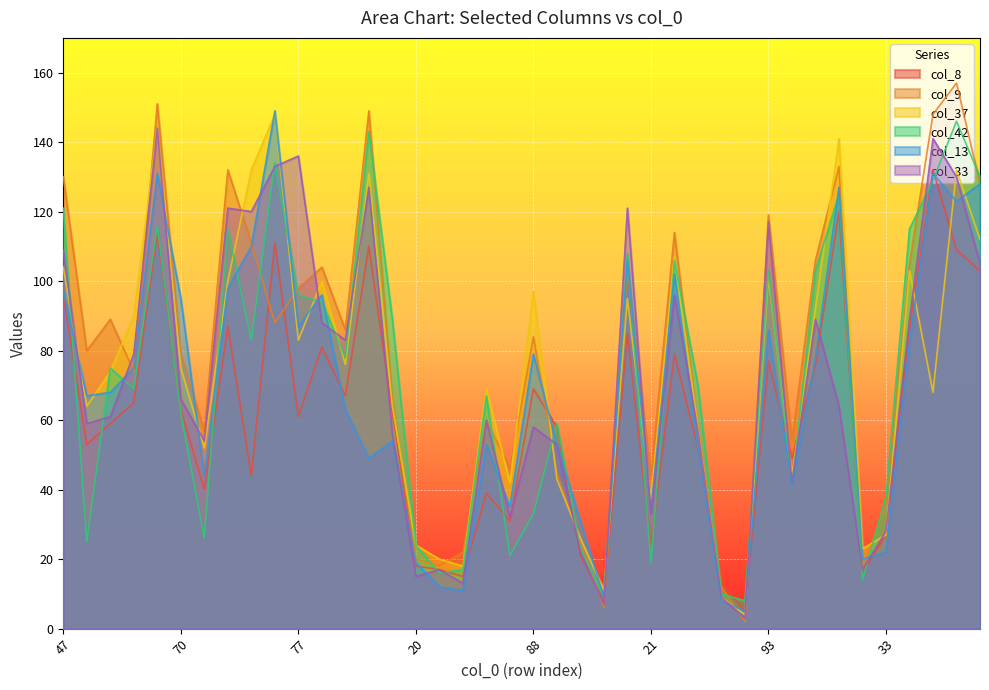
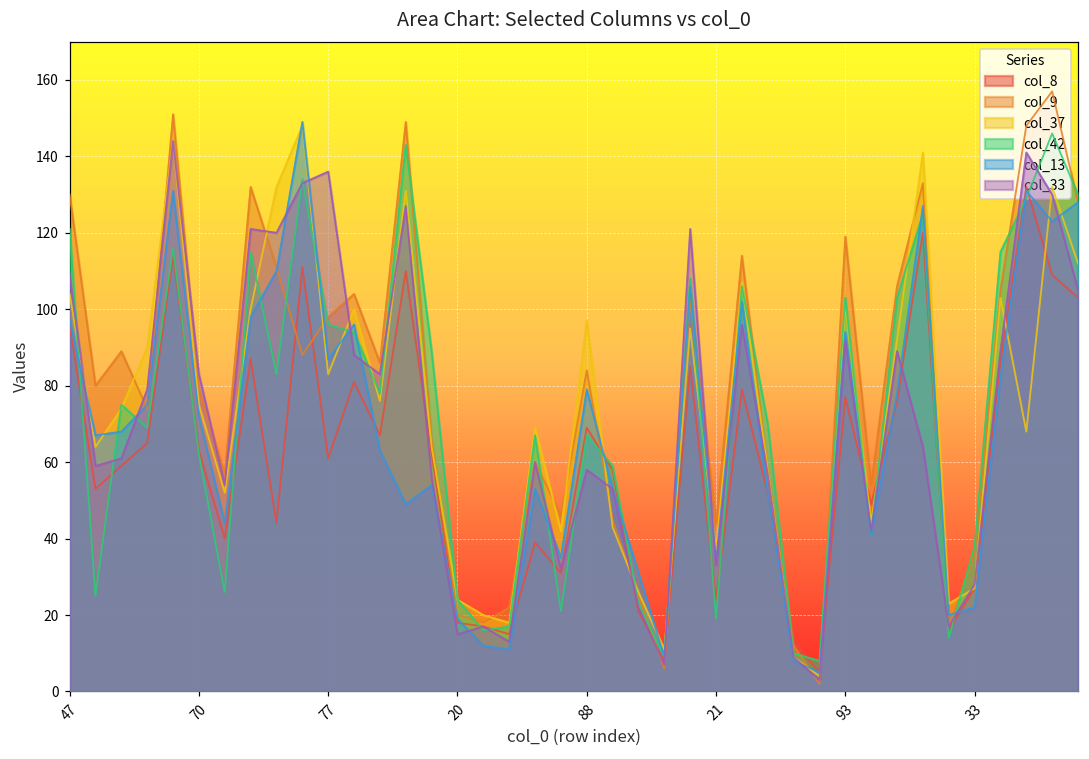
col_13, 70: 95 -> 72
col_33, 70: 66 -> 83
col_42, 88: 33 -> 67
col_13, 93: 86 -> 94
col_33, 93: 117 -> 92
